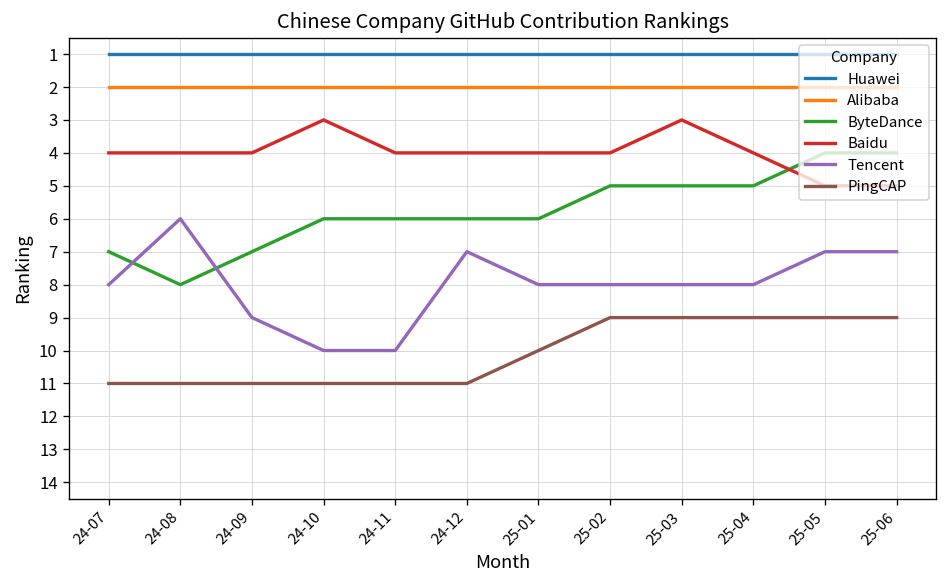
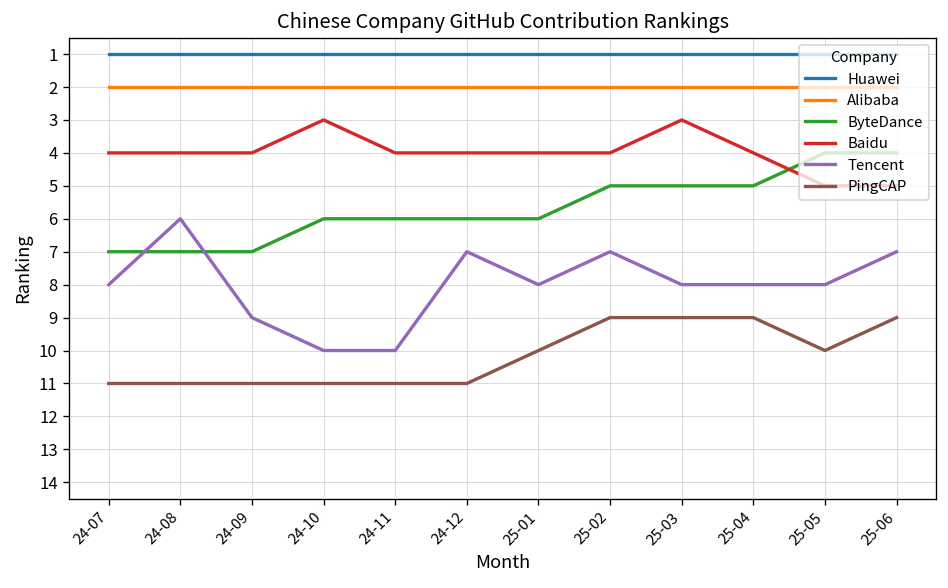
ByteDance, 24-08: 8 -> 7
Tencent, 25-02: 8 -> 7
Tencent, 25-05: 7 -> 8
PingCAP, 25-05: 9 -> 10
